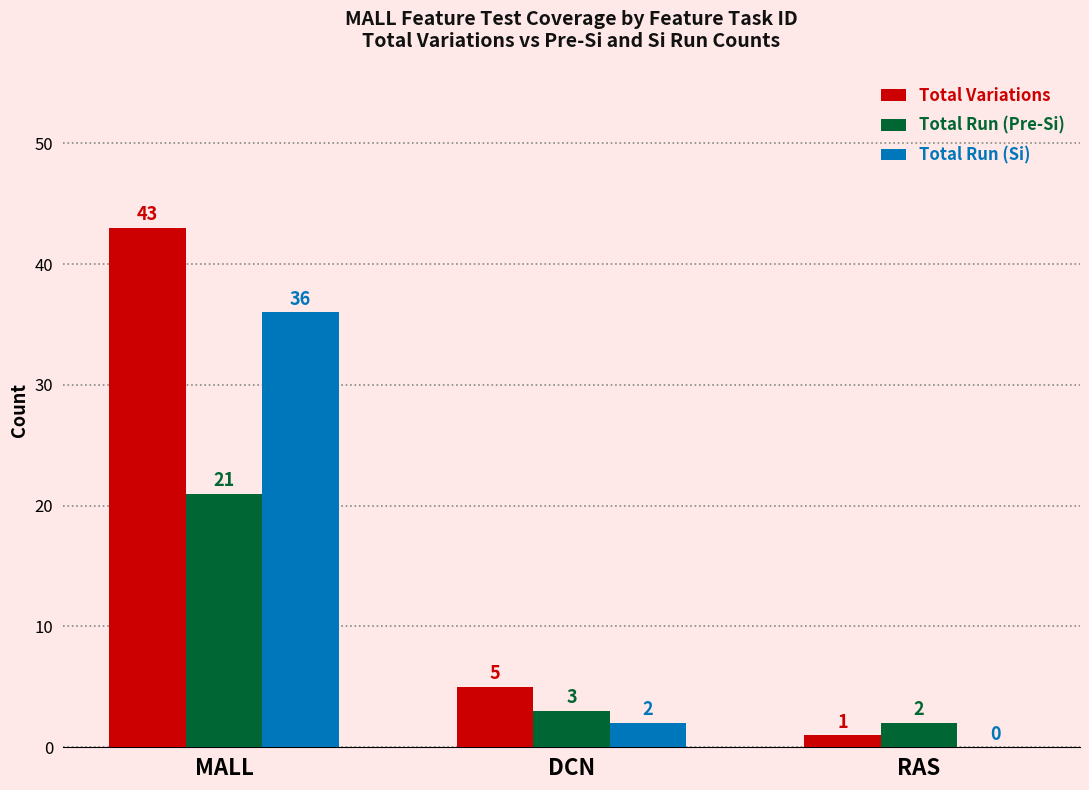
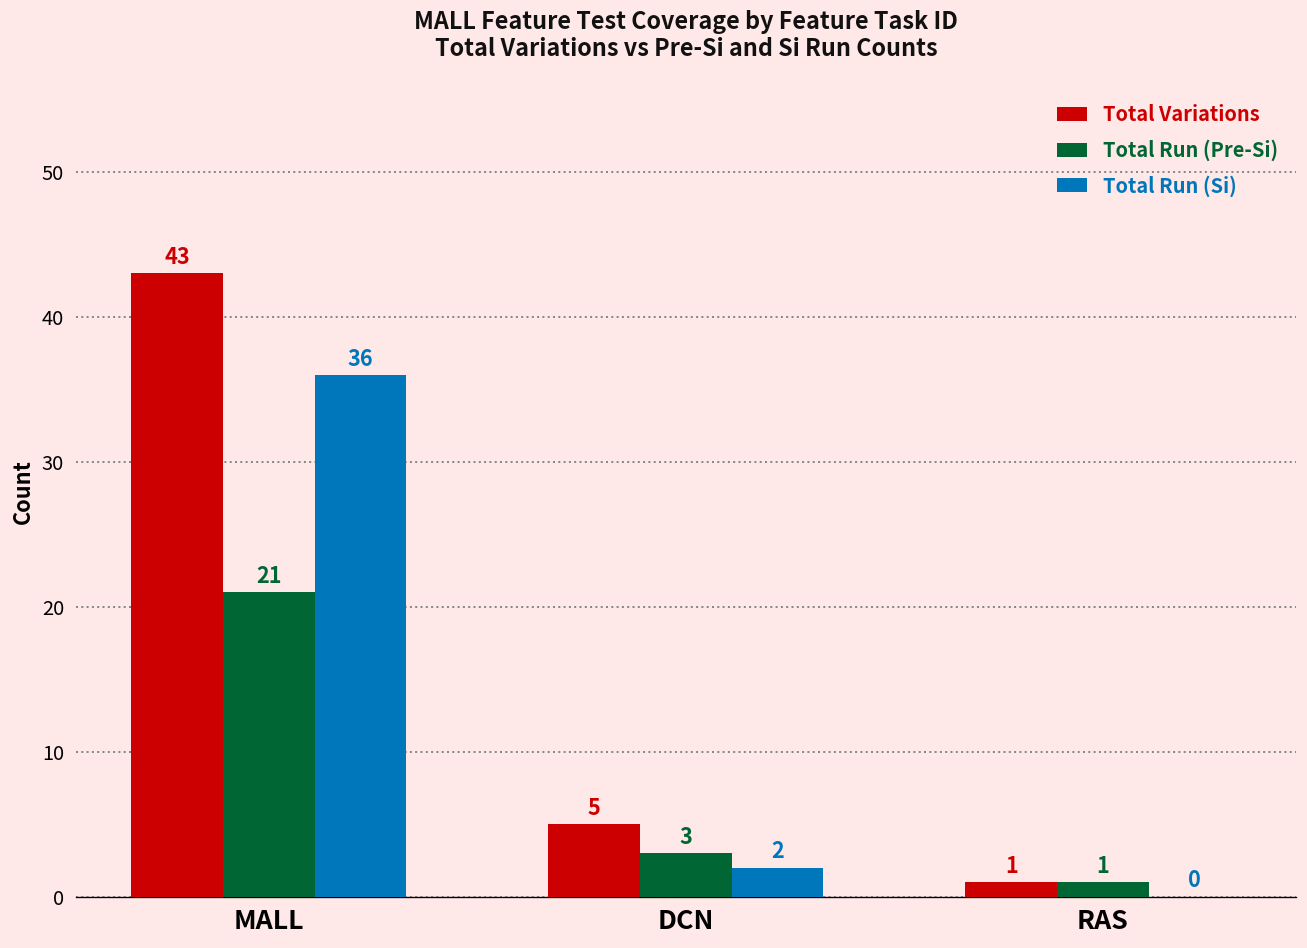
Total Run (Pre-Si), RAS: 2 -> 1
